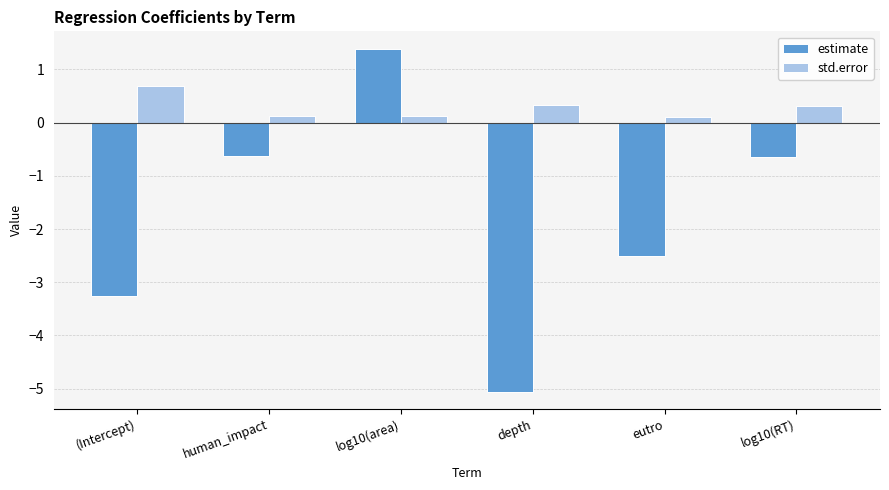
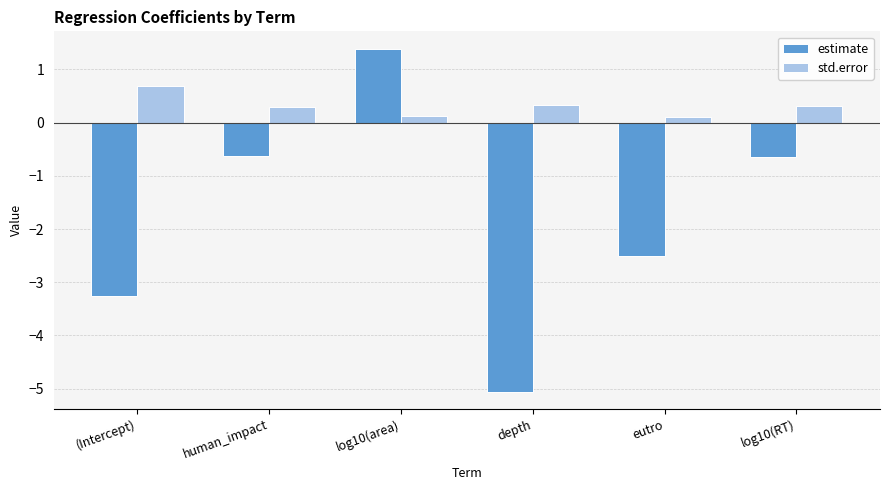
std.error, human_impact: 0.1 -> 0.3
